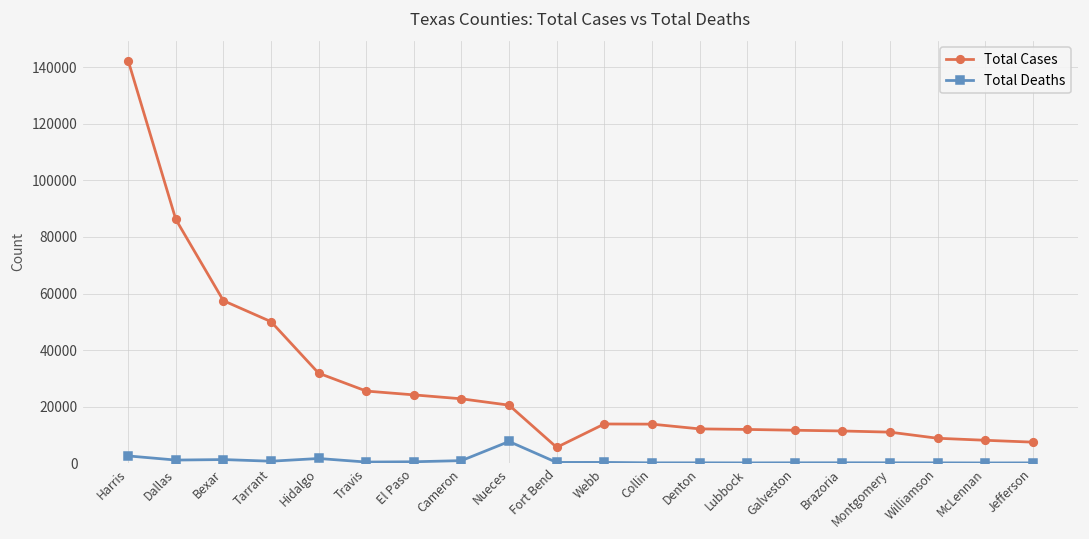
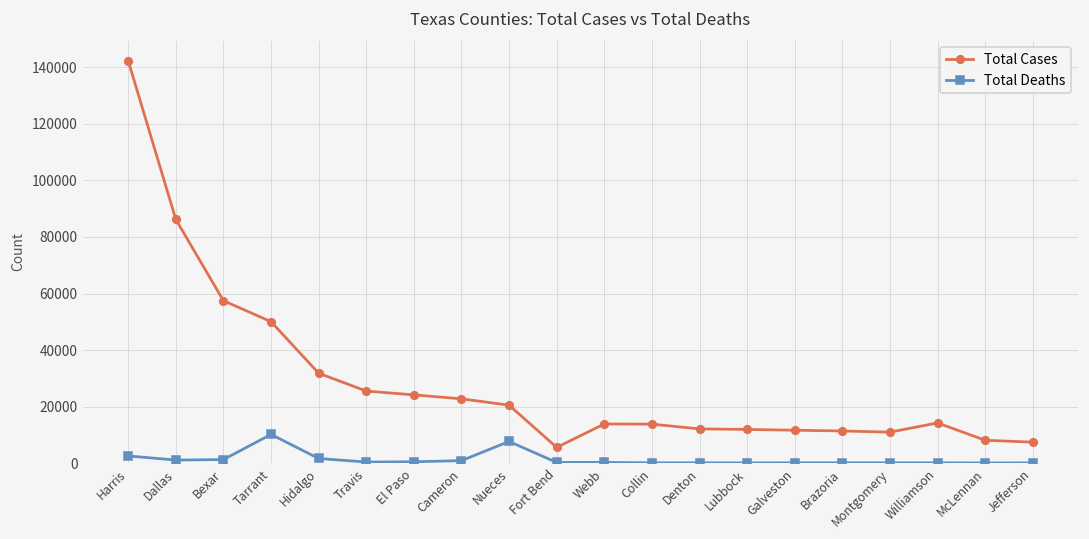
Total Deaths, Tarrant: 1000 -> 10000
Total Cases, Williamson: 9000 -> 14000
